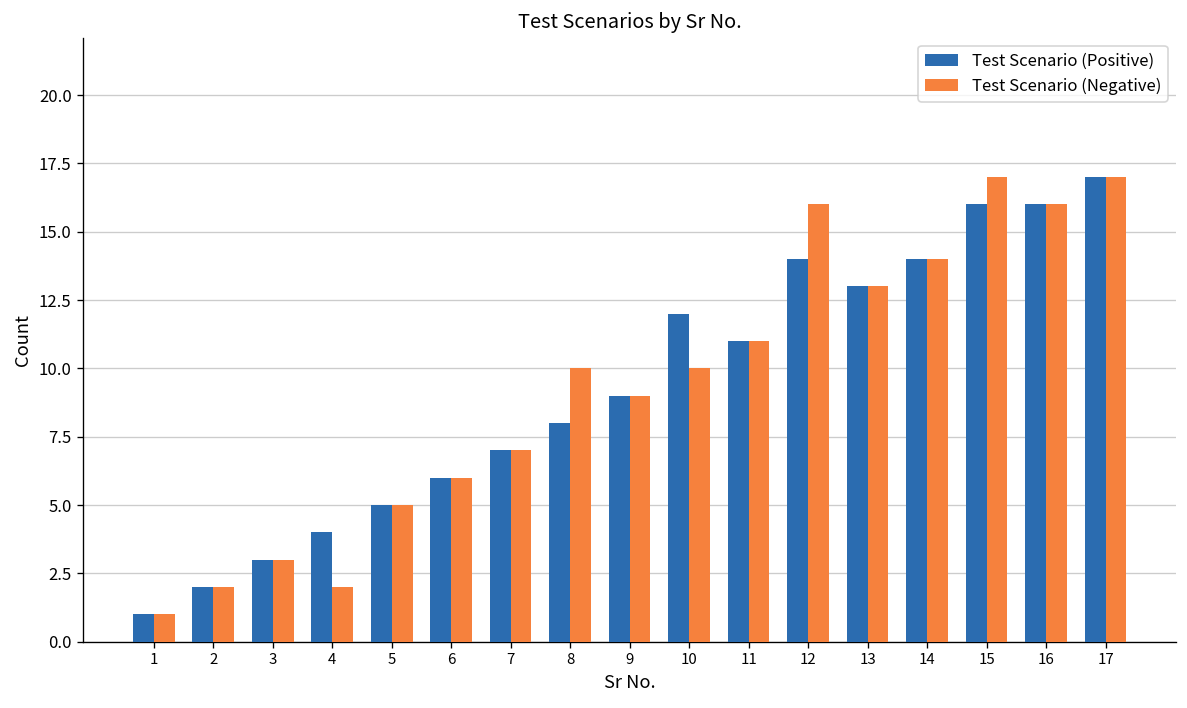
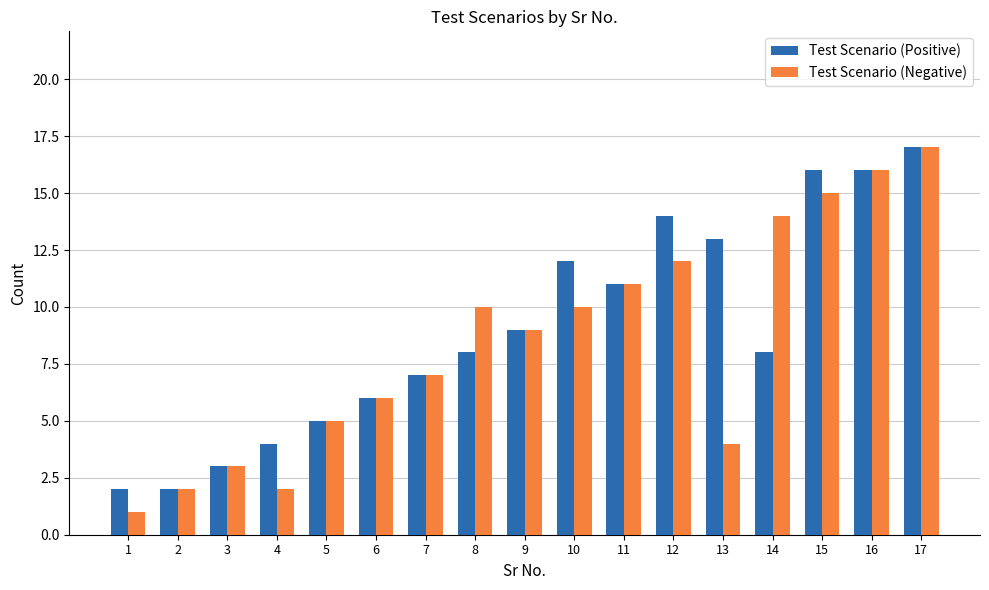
Test Scenario (Positive), 1: 1 -> 2
Test Scenario (Negative), 12: 16 -> 12
Test Scenario (Negative), 13: 13 -> 4
Test Scenario (Positive), 14: 14 -> 8
Test Scenario (Negative), 15: 17 -> 15
